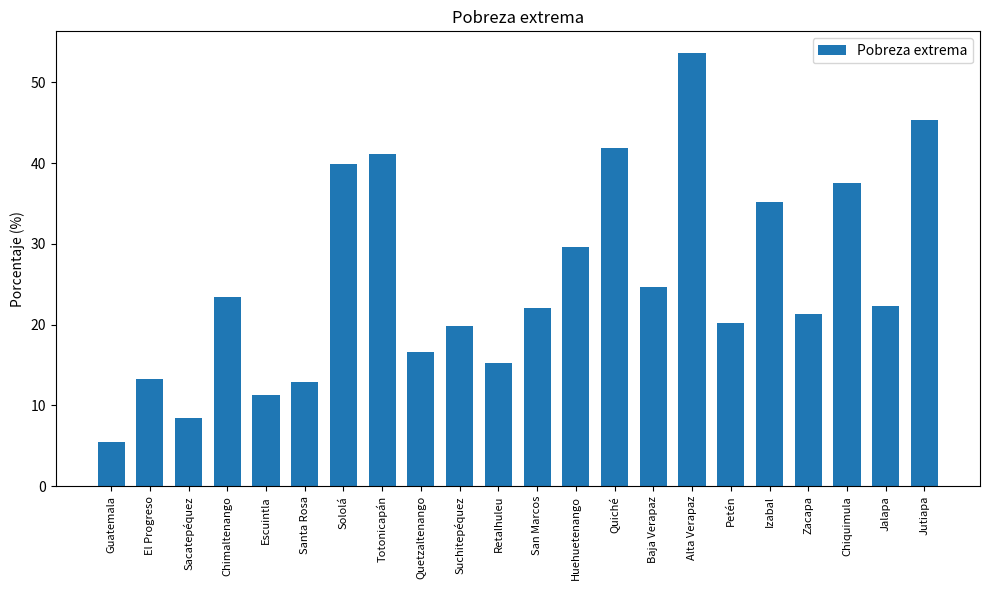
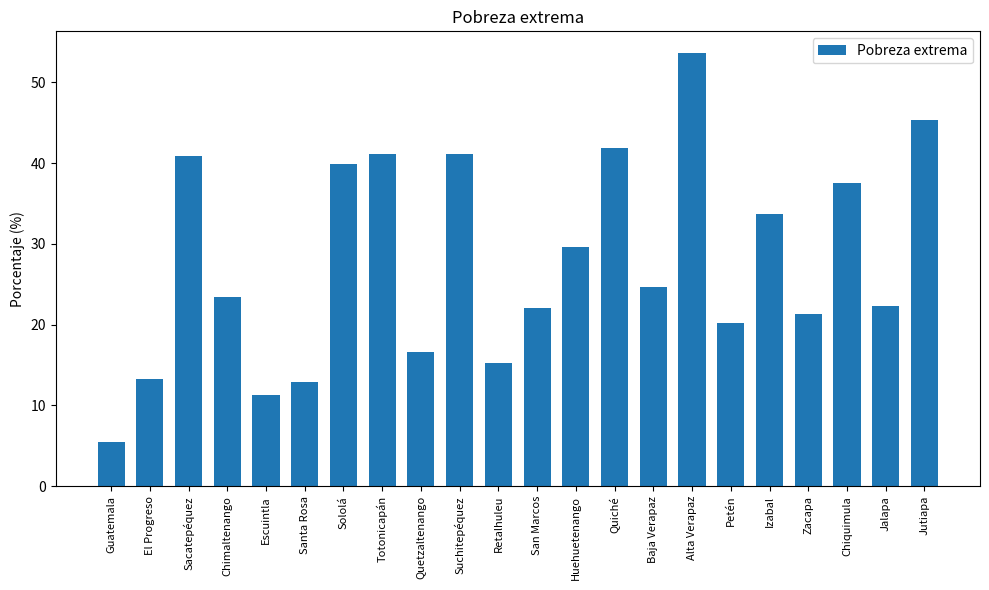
Sacatepéquez: 8 -> 41
Suchitepéquez: 20 -> 41
Izabal: 35 -> 34
